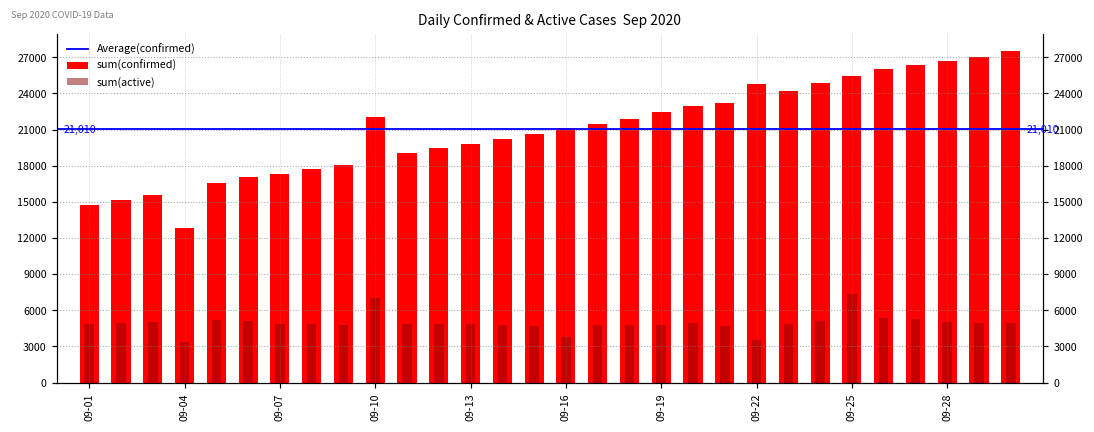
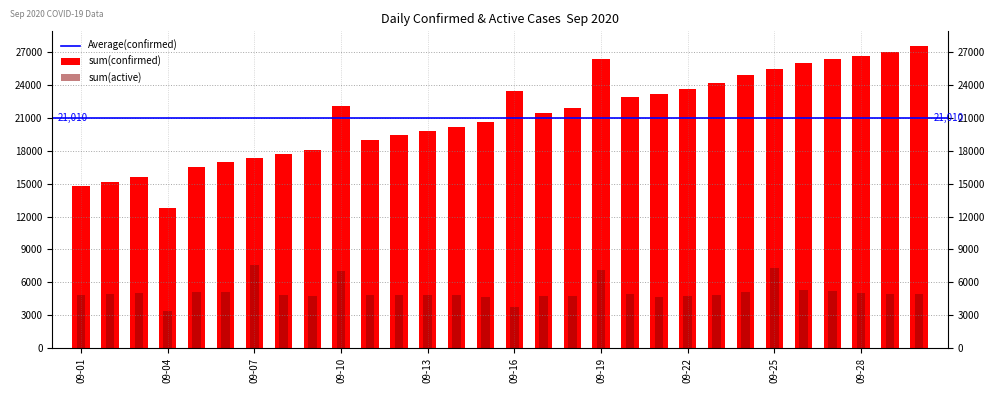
sum(active), 09-07: 4900 -> 7600
sum(confirmed), 09-16: 21100 -> 23500
sum(confirmed), 09-19: 22500 -> 26400
sum(active), 09-19: 4800 -> 7200
sum(confirmed), 09-22: 24800 -> 23700
sum(active), 09-22: 3600 -> 4800
